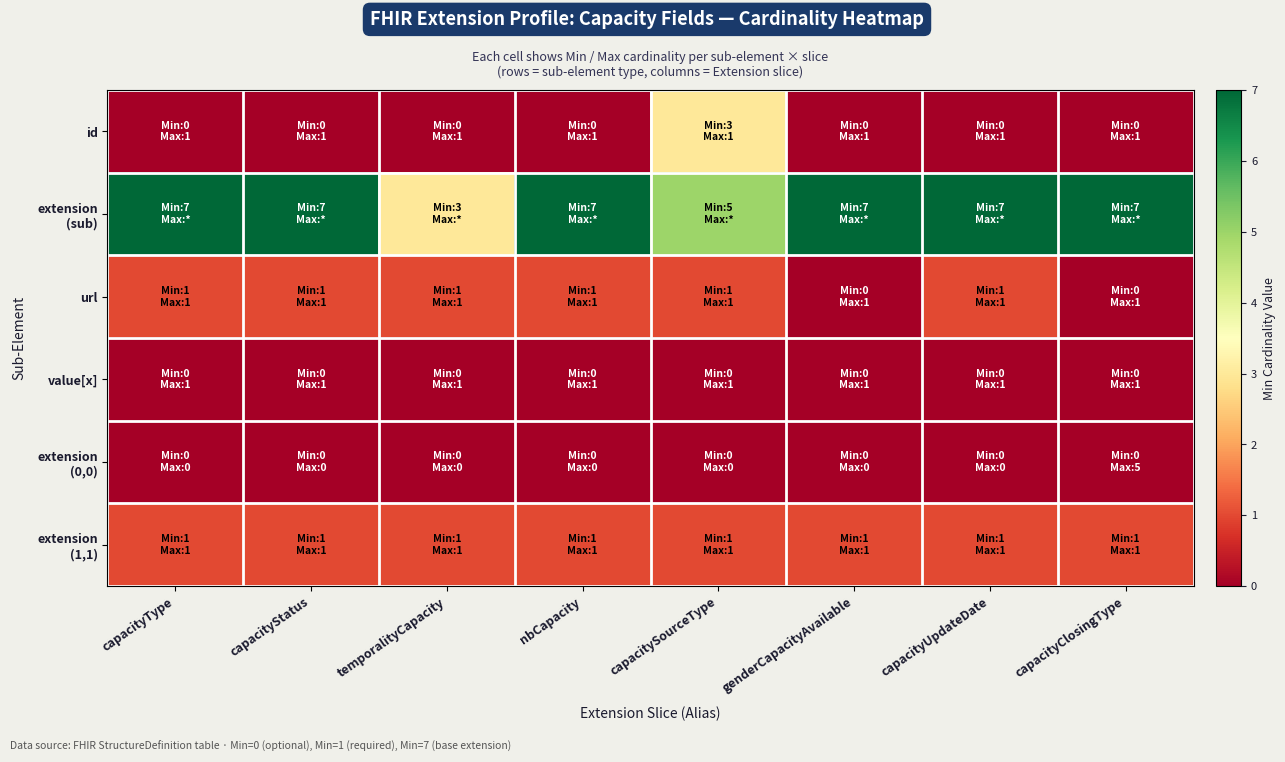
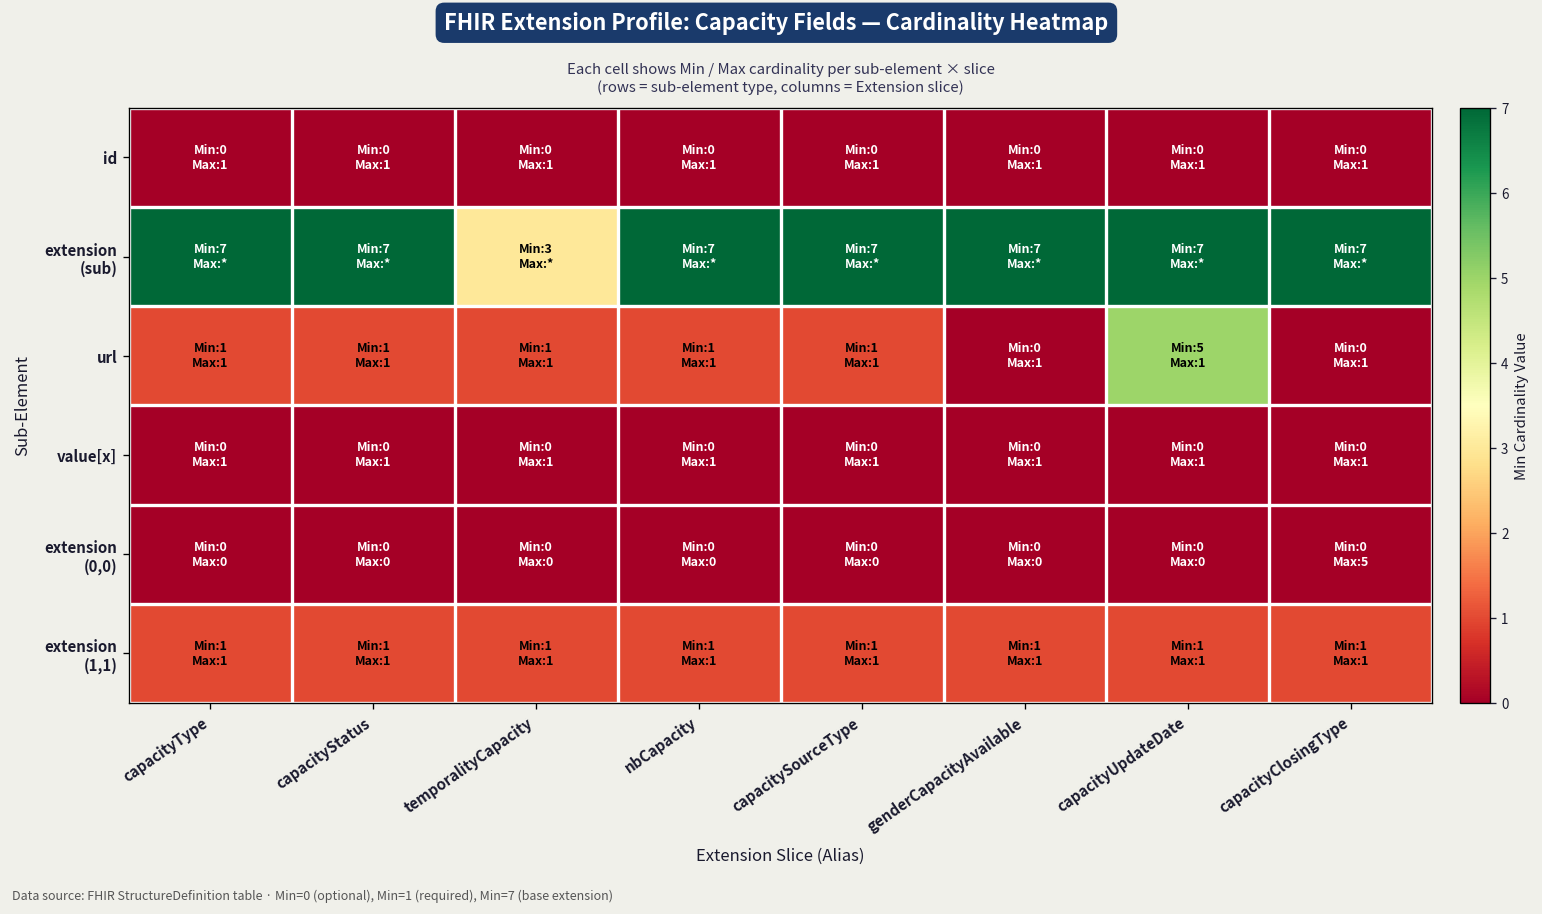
id, capacitySourceType: 3 -> 0
extension (sub), capacitySourceType: 5 -> 7
url, capacityUpdateDate: 1 -> 5
